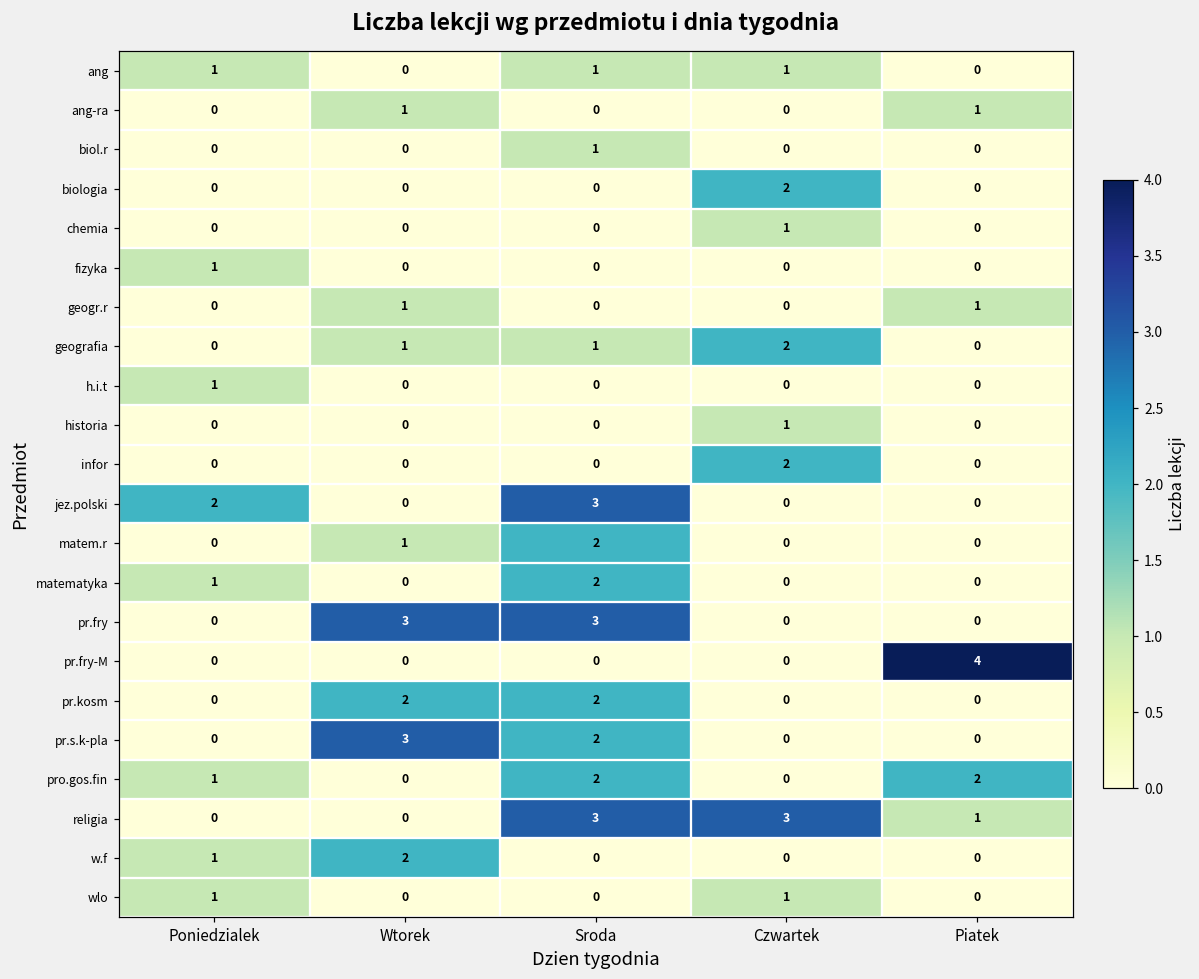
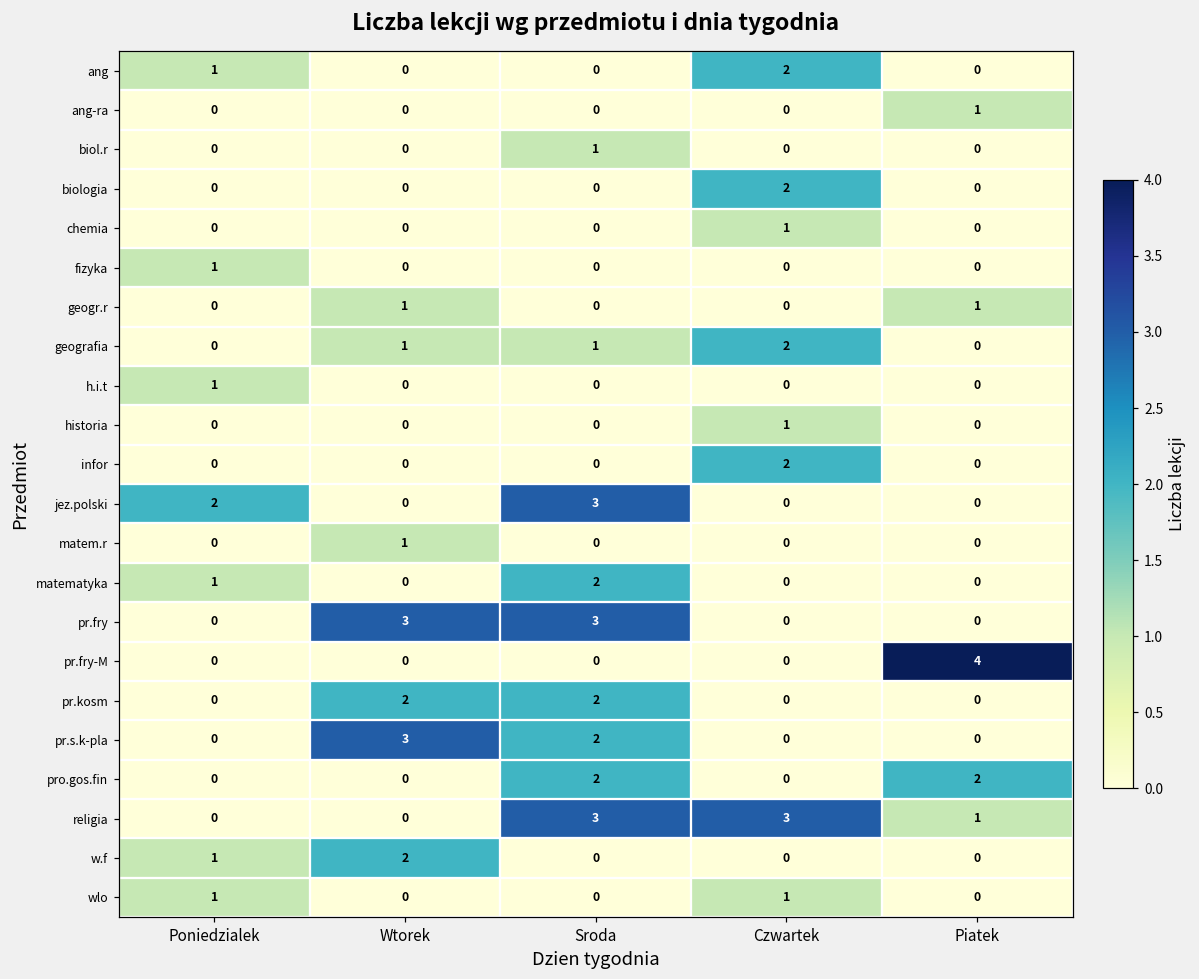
ang, Sroda: 1 -> 0
ang, Czwartek: 1 -> 2
ang-ra, Wtorek: 1 -> 0
matem.r, Sroda: 2 -> 0
pro.gos.fin, Poniedzialek: 1 -> 0
